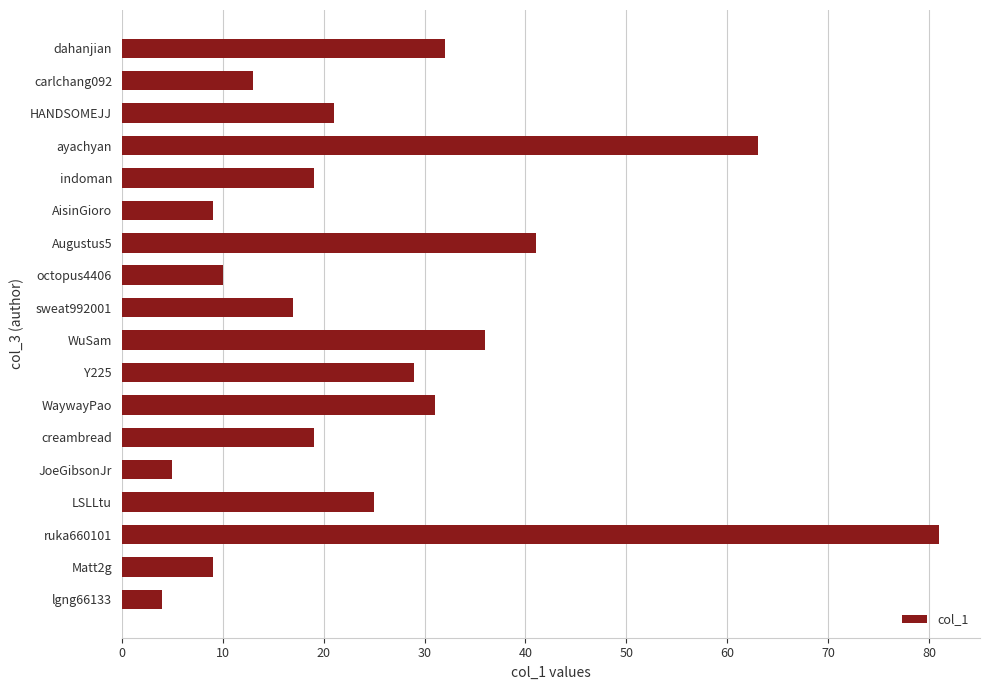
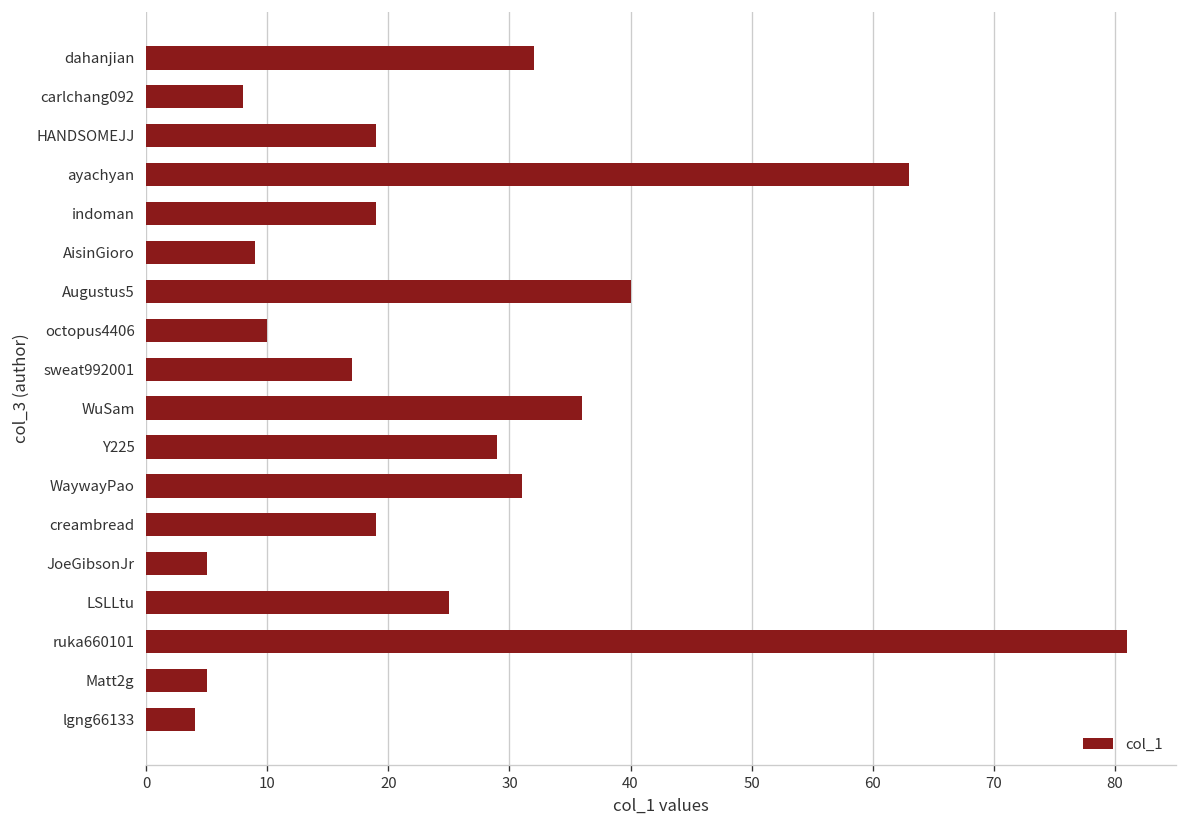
carlchang092: 13 -> 8
HANDSOMEJJ: 21 -> 19
Augustus5: 41 -> 40
Matt2g: 9 -> 5
